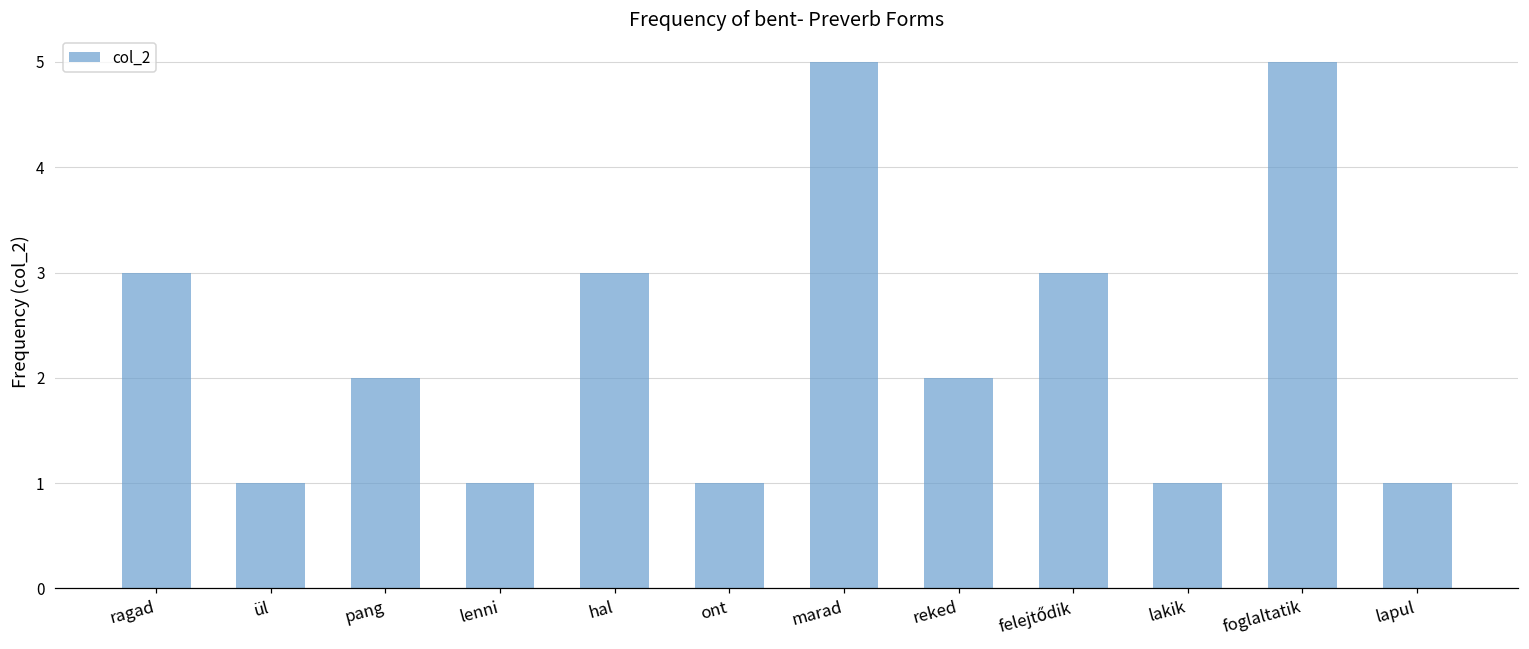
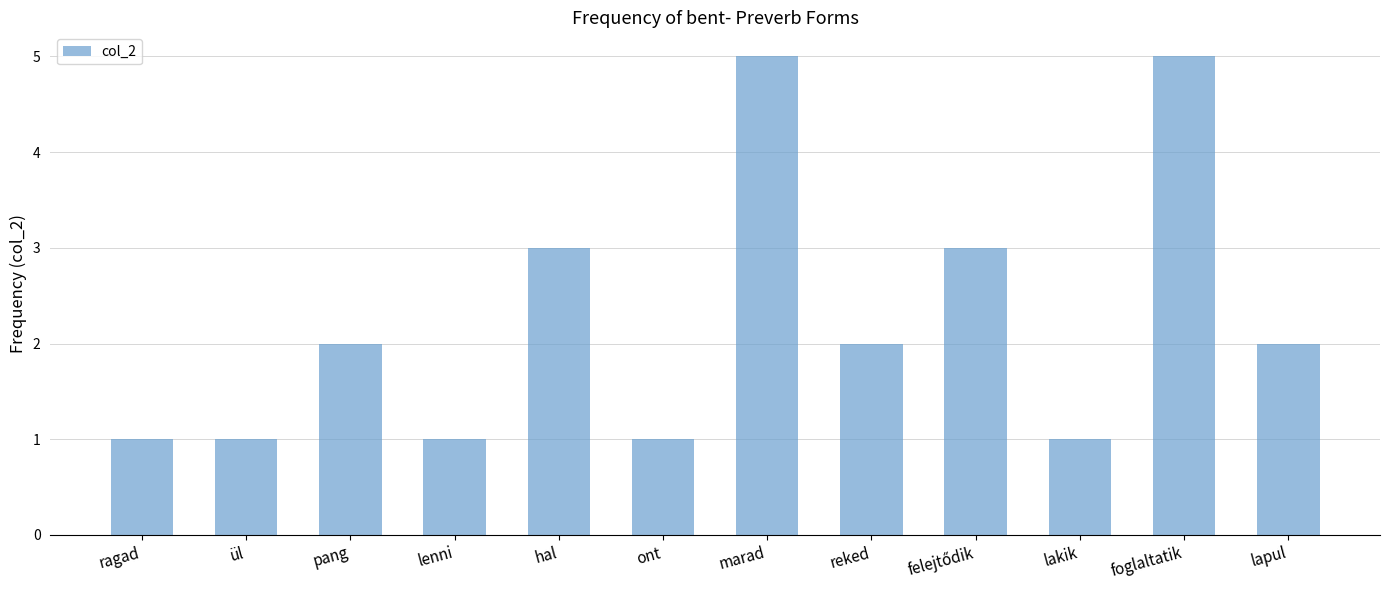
ragad: 3 -> 1
lapul: 1 -> 2
